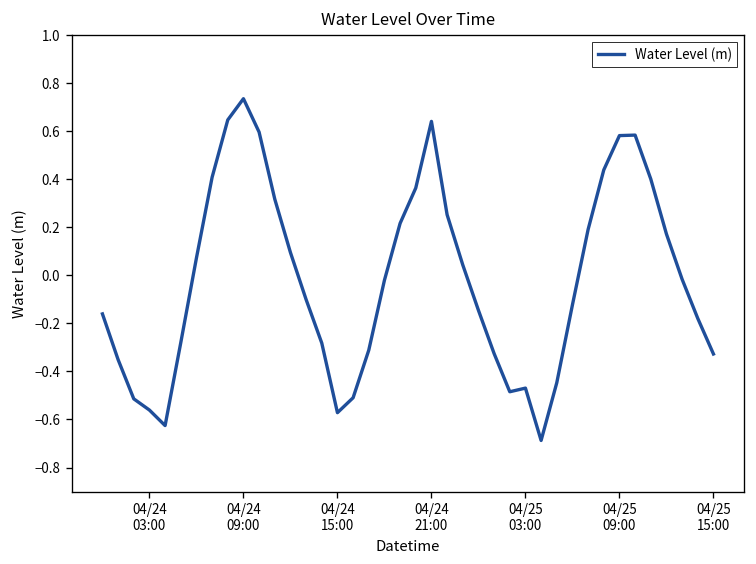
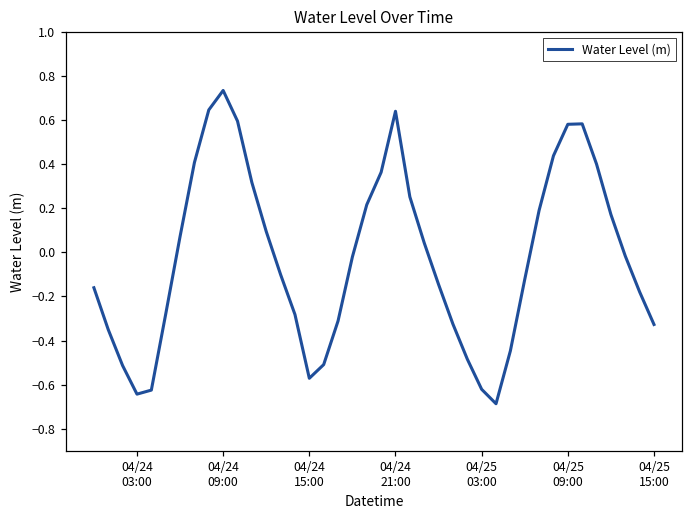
04/24 03:00: -0.56 -> -0.64
04/25 03:00: -0.47 -> -0.62
